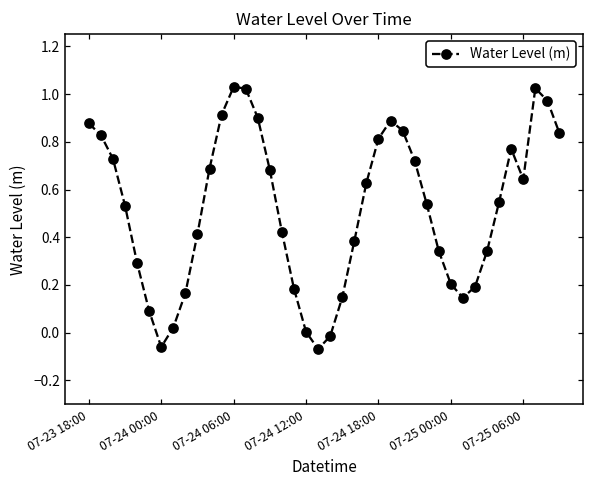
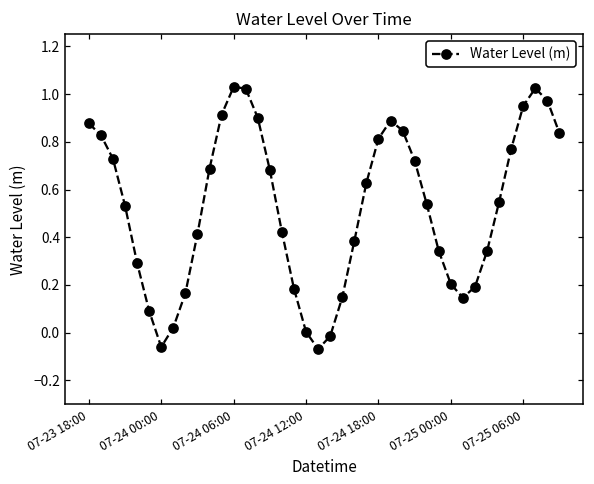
07-25 06:00: 0.64 -> 0.95
